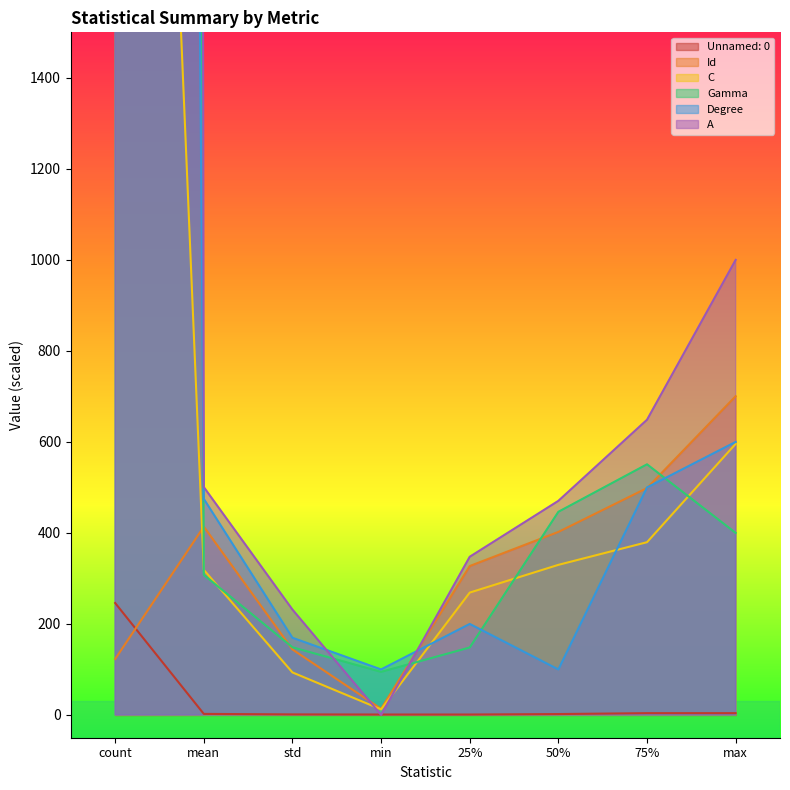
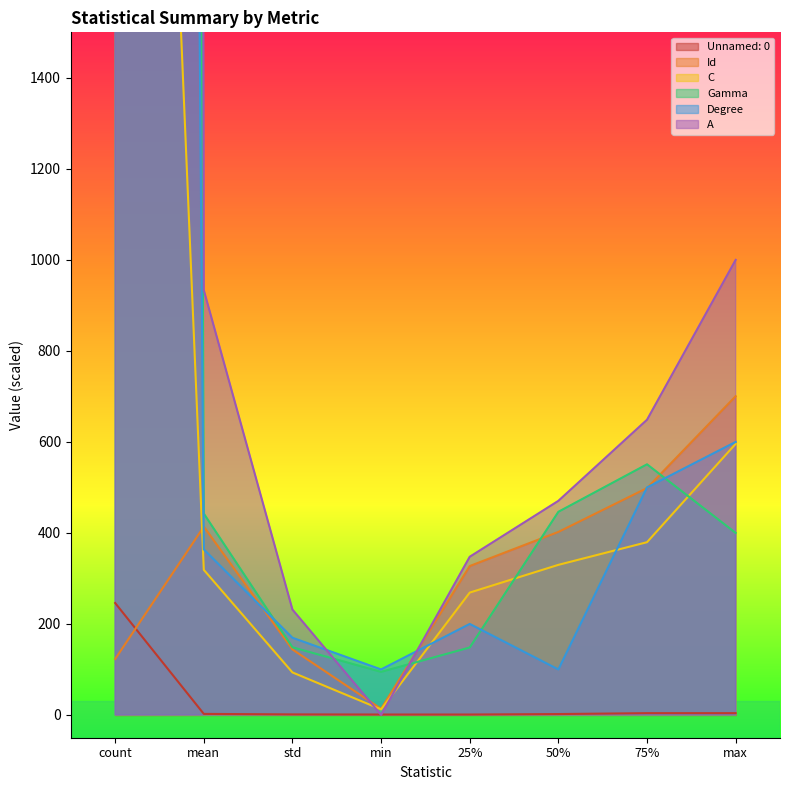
Gamma, mean: 310 -> 440
Degree, mean: 470 -> 360
A, mean: 500 -> 930
